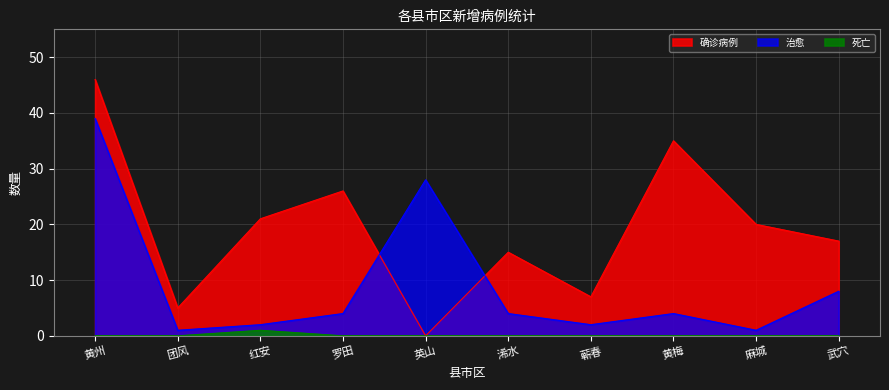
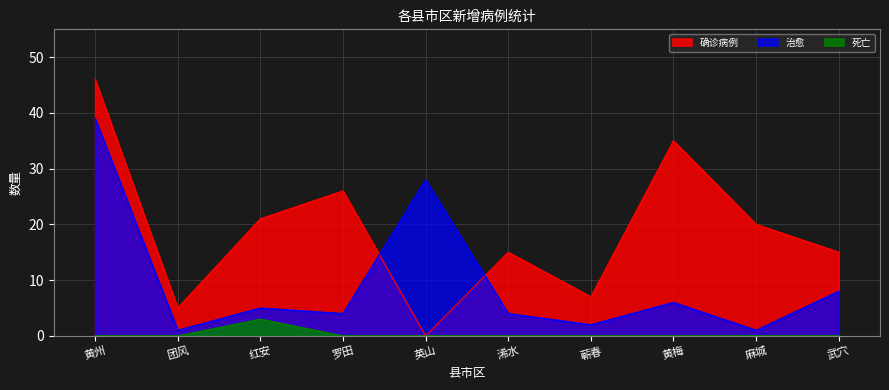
治愈, 红安: 2 -> 5
死亡, 红安: 1 -> 3
治愈, 黄梅: 4 -> 6
确诊病例, 武穴: 17 -> 15
